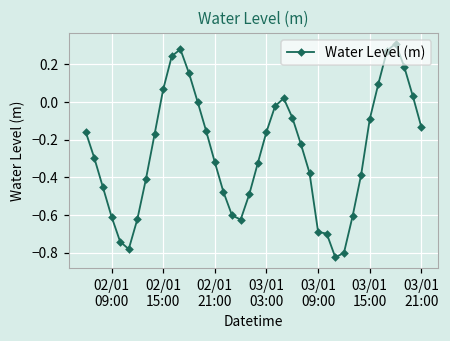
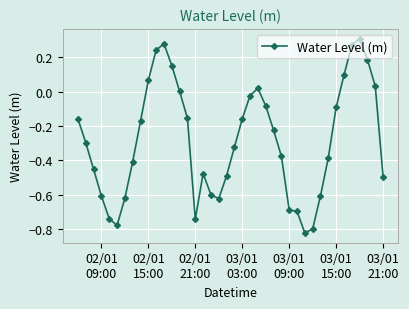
02/01 21:00: -0.32 -> -0.74
03/01 21:00: -0.13 -> -0.50
